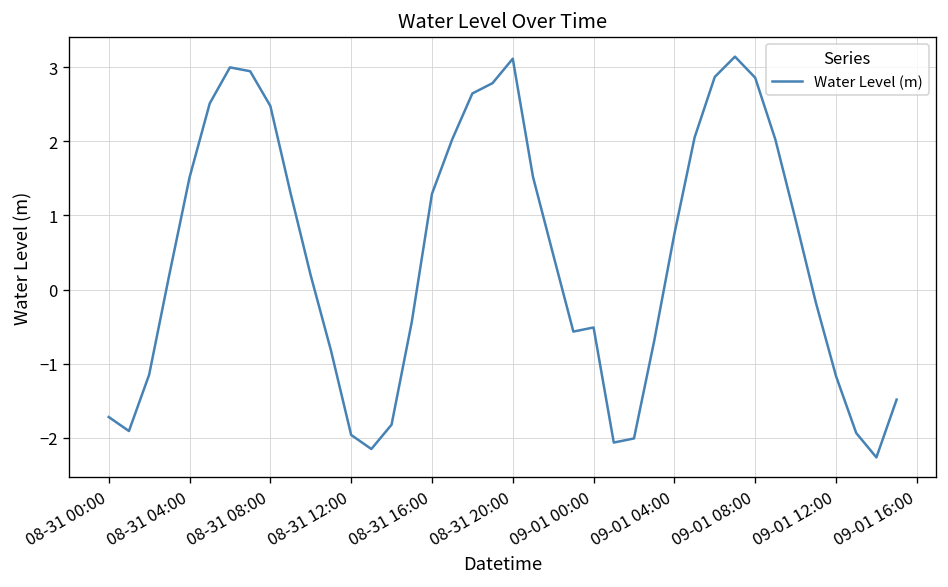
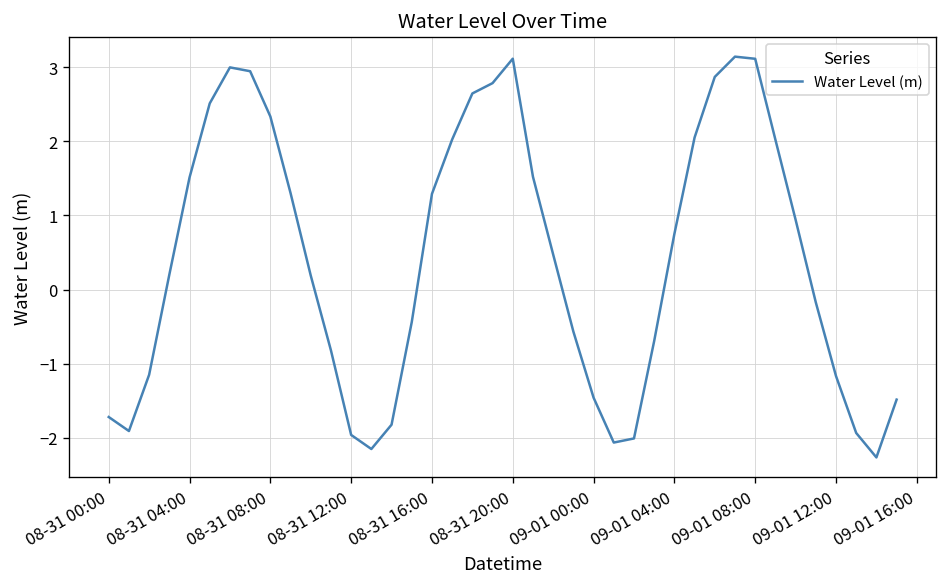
08-31 08:00: 2.5 -> 2.3
09-01 00:00: -0.5 -> -1.5
09-01 08:00: 2.9 -> 3.1
